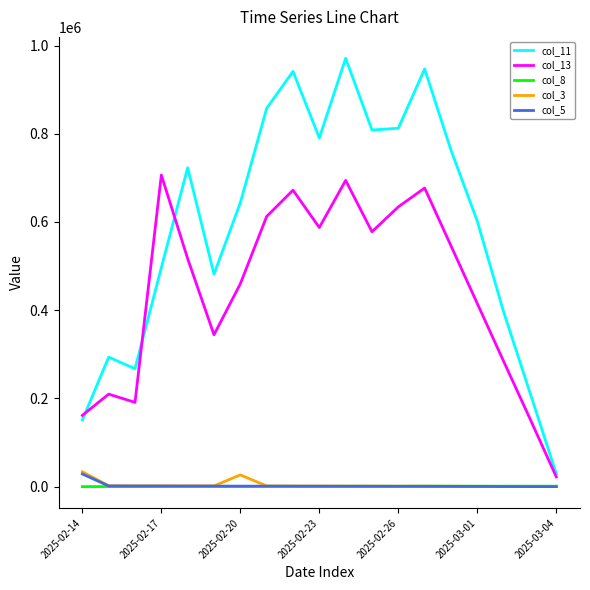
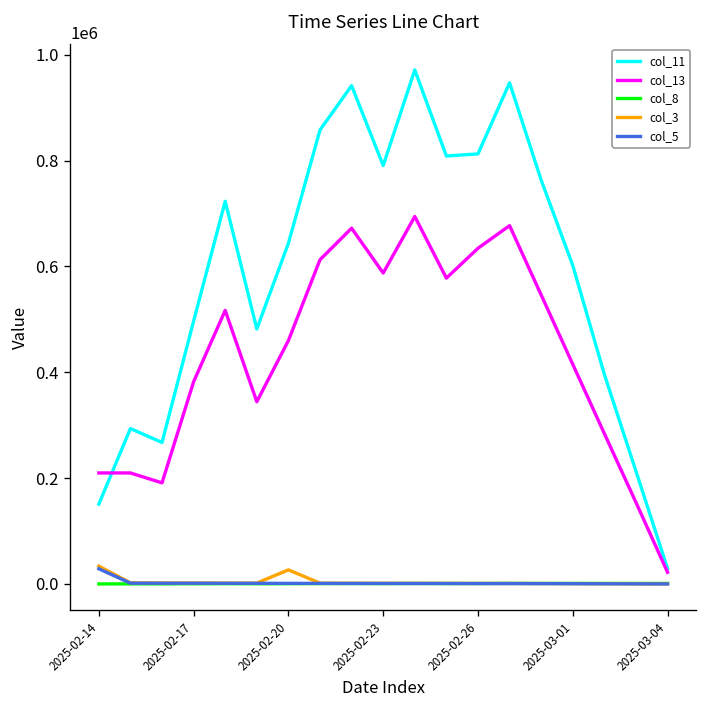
col_13, 2025-02-14: 160000 -> 210000
col_13, 2025-02-17: 710000 -> 380000
